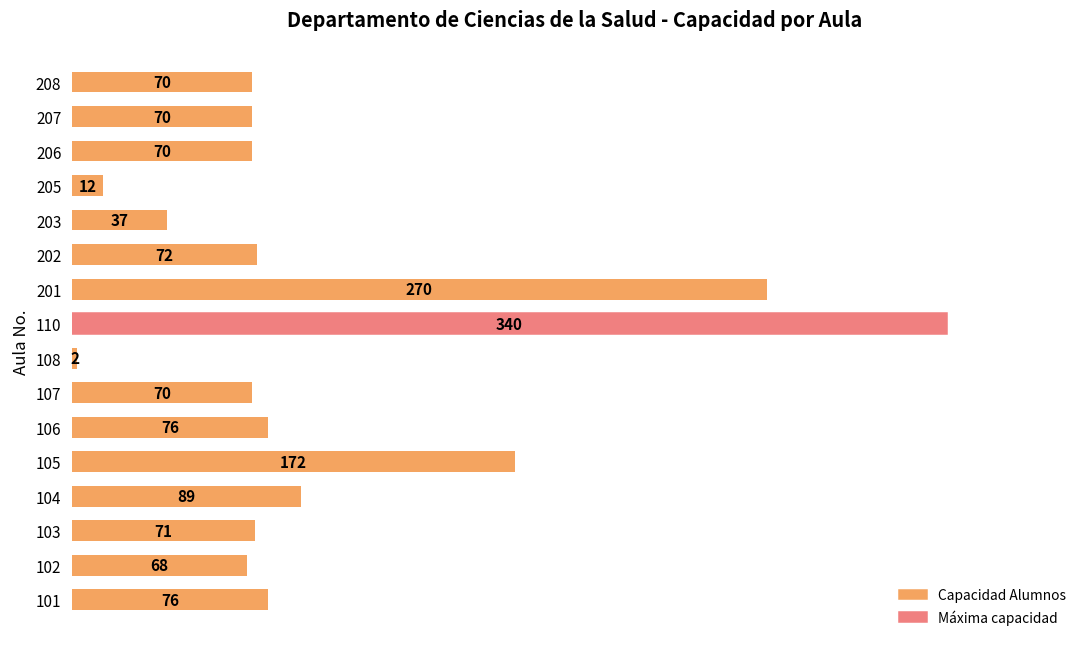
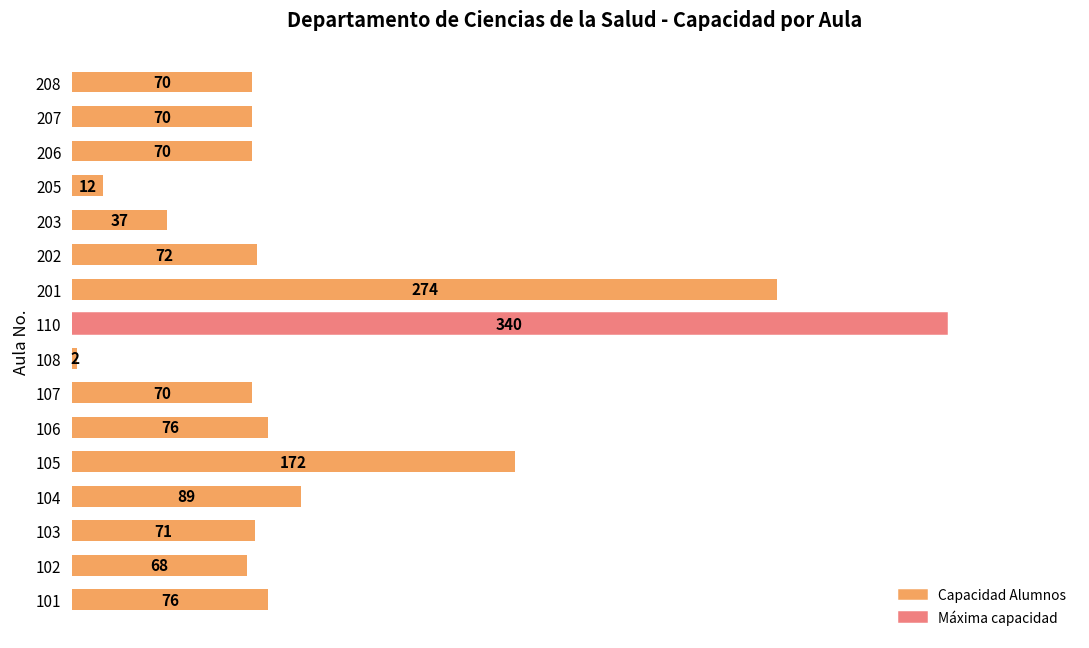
201: 270 -> 274
